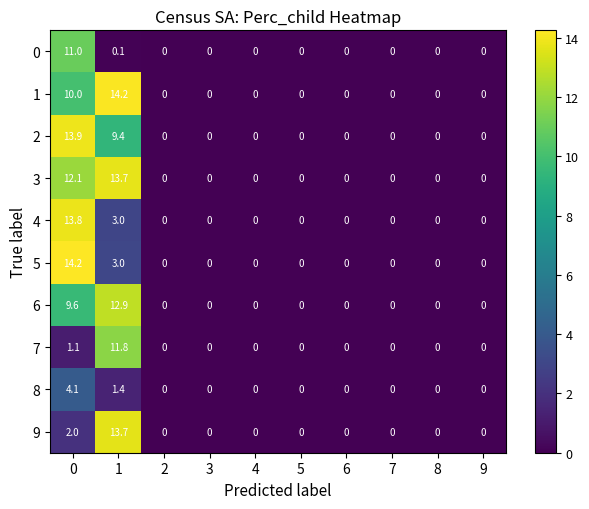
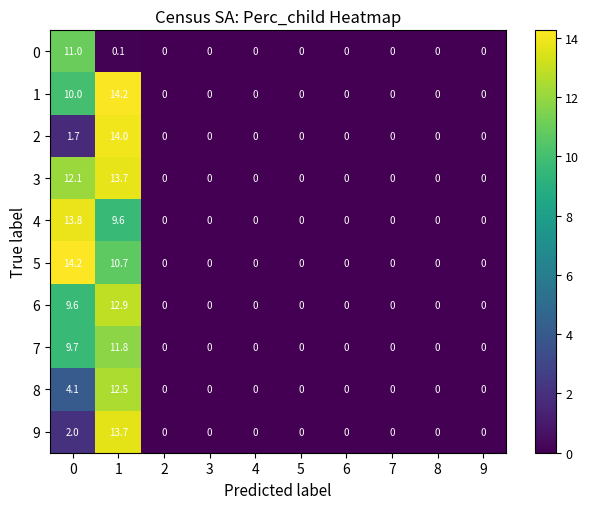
2, 0: 13.9 -> 1.7
2, 1: 9.4 -> 14.0
4, 1: 3.0 -> 9.6
5, 1: 3.0 -> 10.7
7, 0: 1.1 -> 9.7
8, 1: 1.4 -> 12.5
